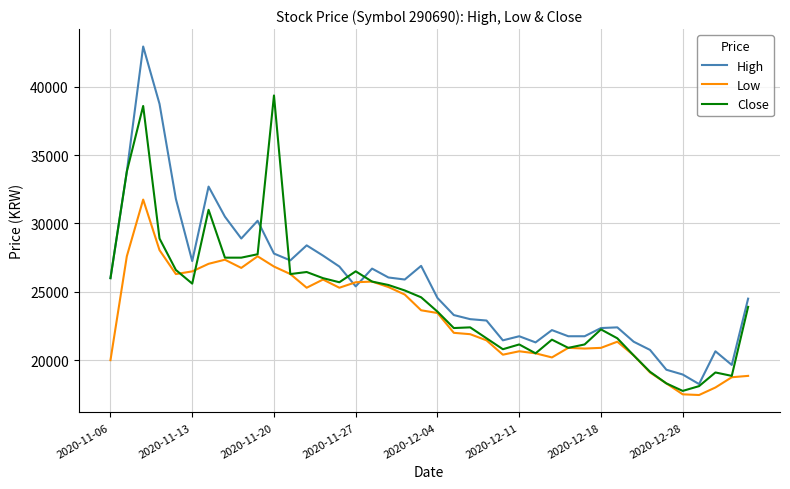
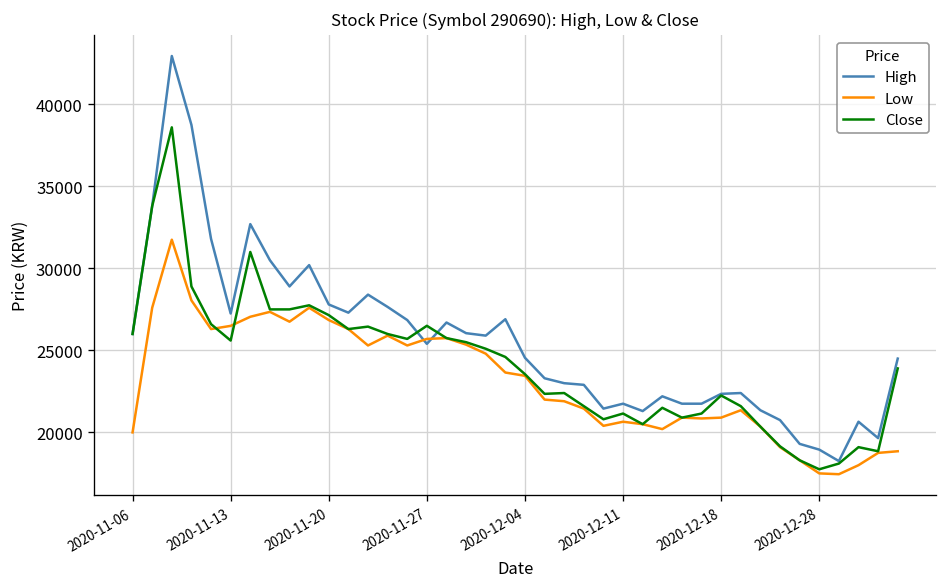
Close, 2020-11-20: 39400 -> 27200
